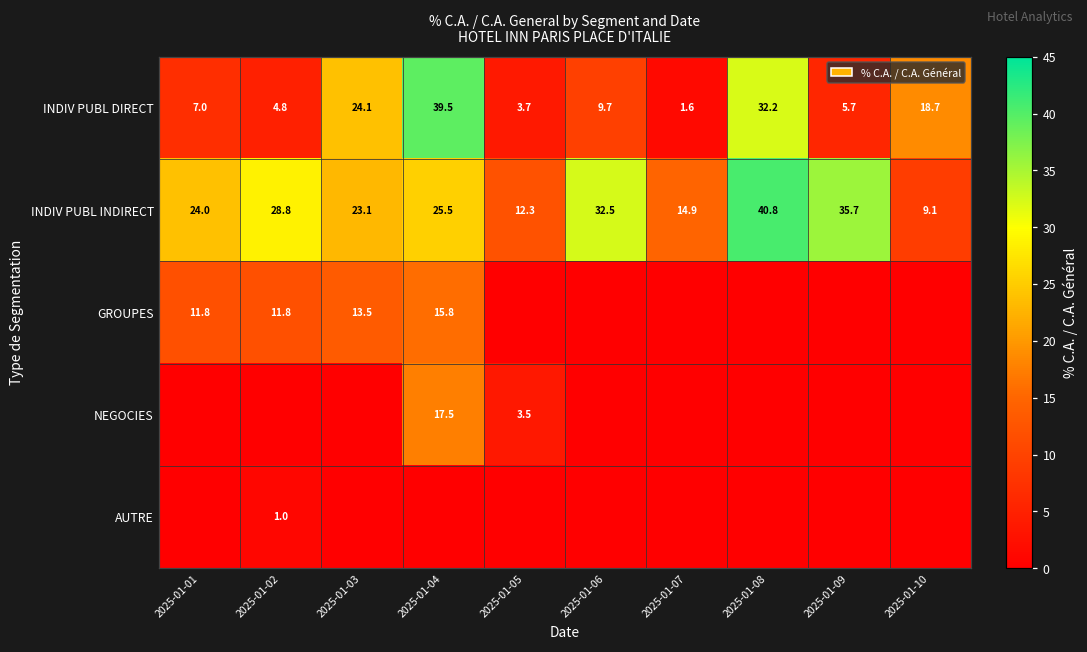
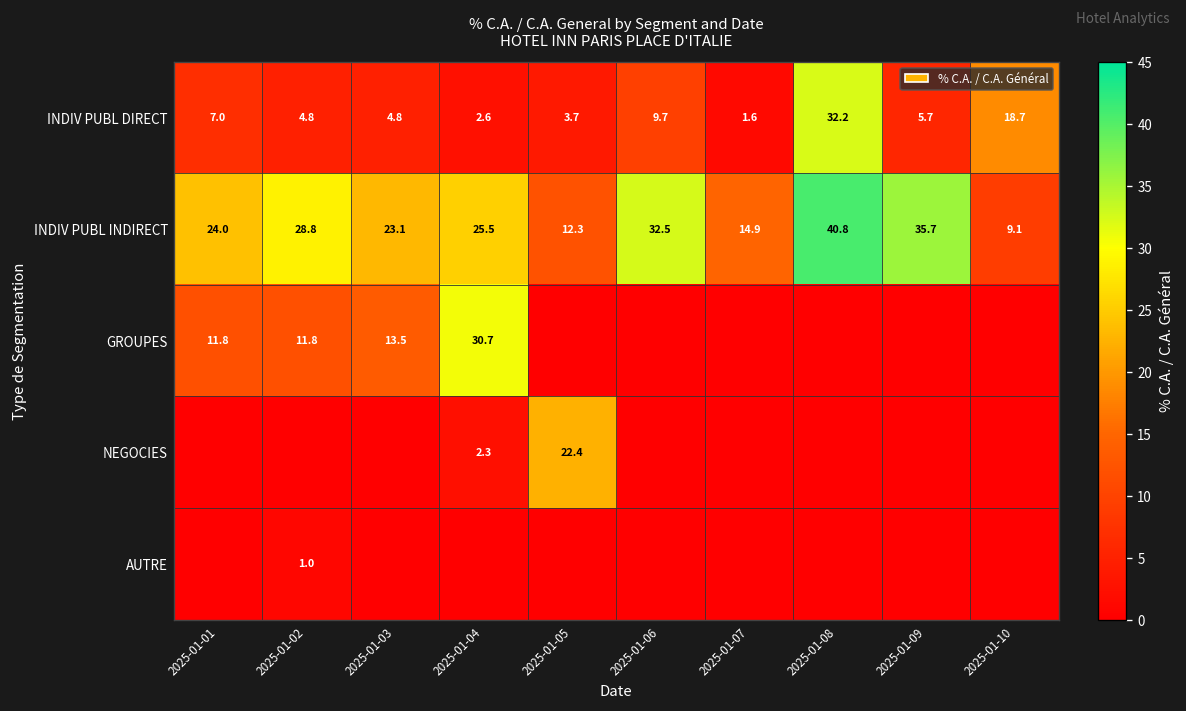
INDIV PUBL DIRECT, 2025-01-03: 24.1 -> 4.8
INDIV PUBL DIRECT, 2025-01-04: 39.5 -> 2.6
GROUPES, 2025-01-04: 15.8 -> 30.7
NEGOCIES, 2025-01-04: 17.5 -> 2.3
NEGOCIES, 2025-01-05: 3.5 -> 22.4
